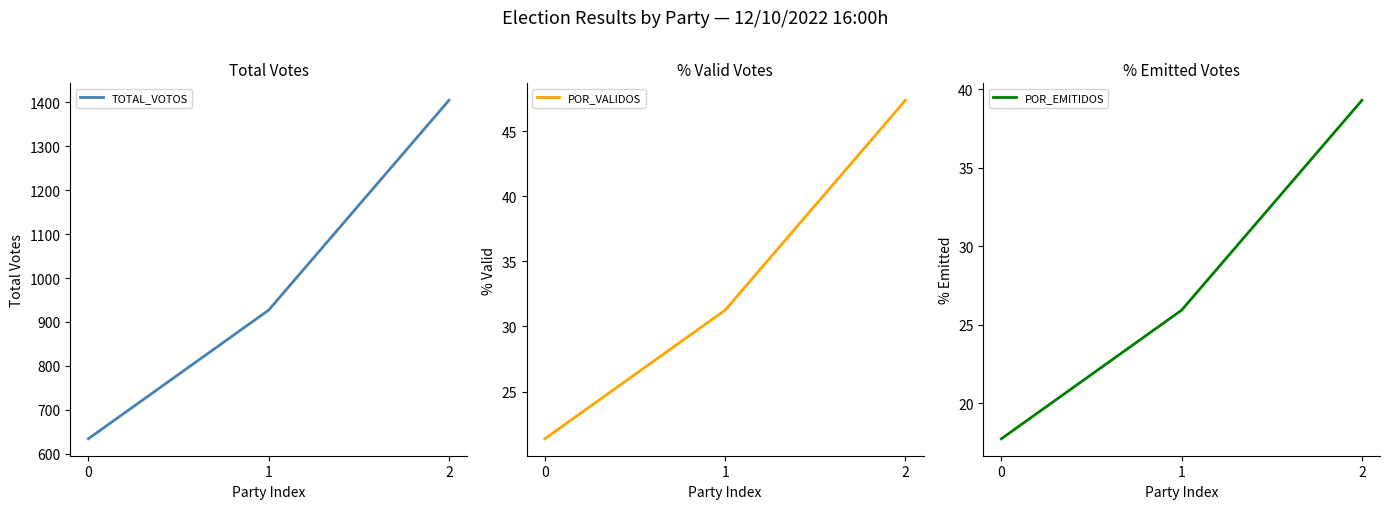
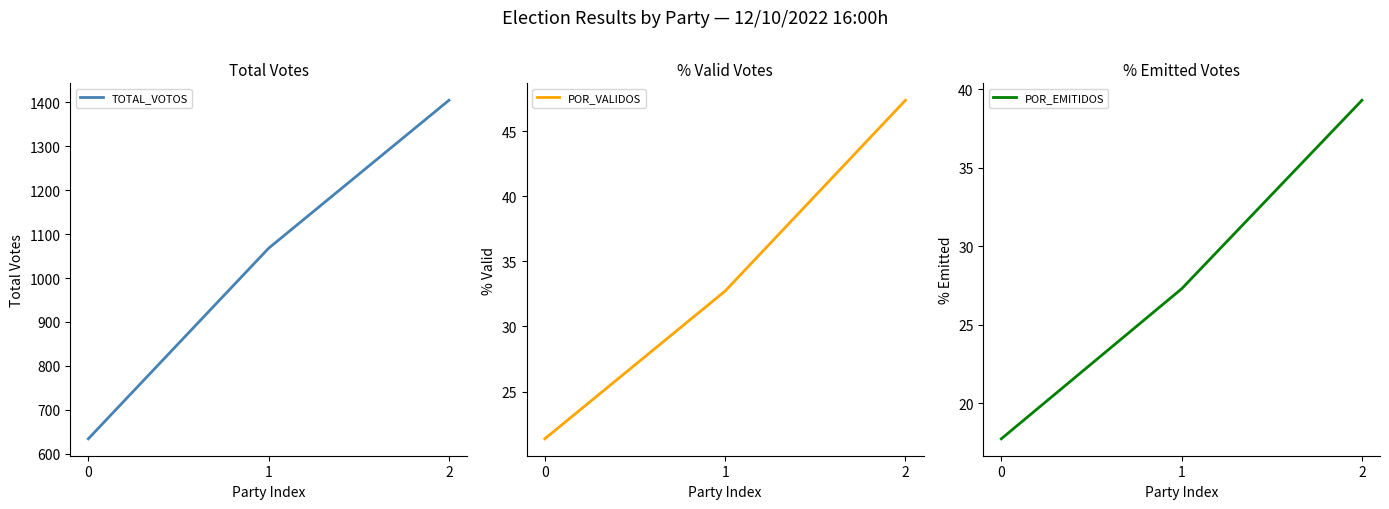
Total Votes, 1: 930 -> 1070
% Valid Votes, 1: 31.3 -> 32.7
% Emitted Votes, 1: 25.9 -> 27.3
